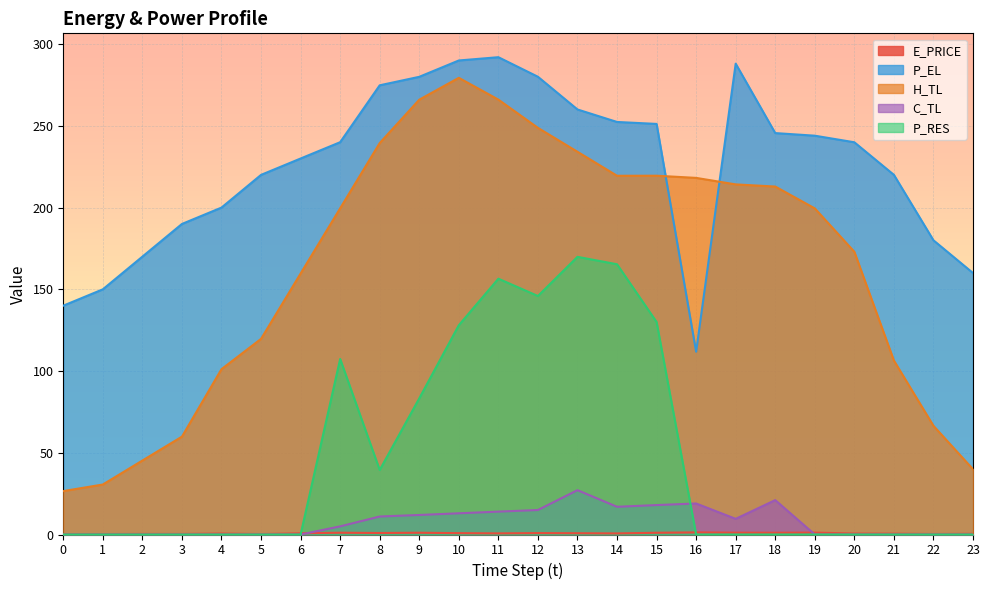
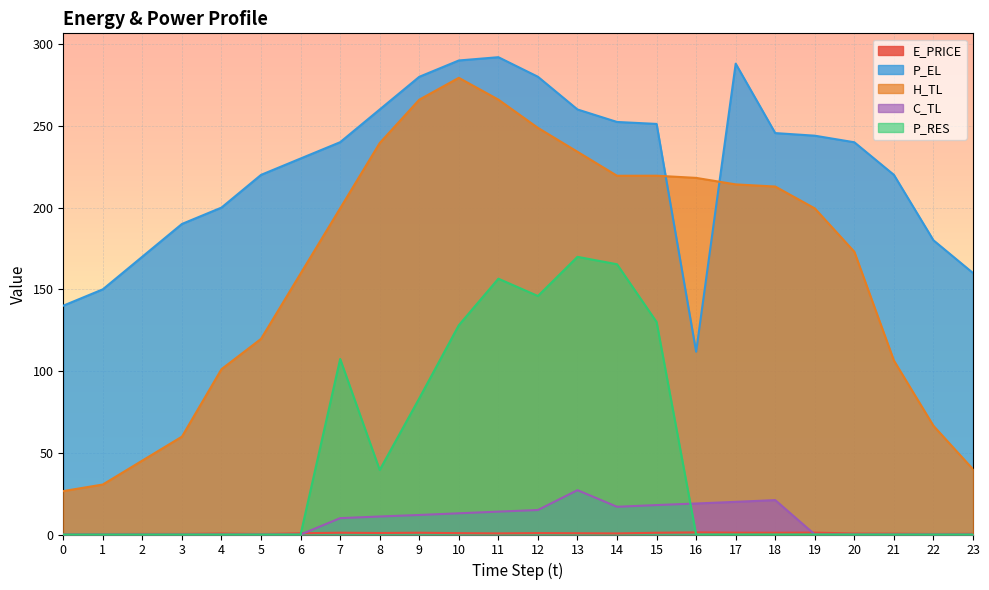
C_TL, 7: 5 -> 10
P_EL, 8: 275 -> 260
C_TL, 17: 10 -> 20
